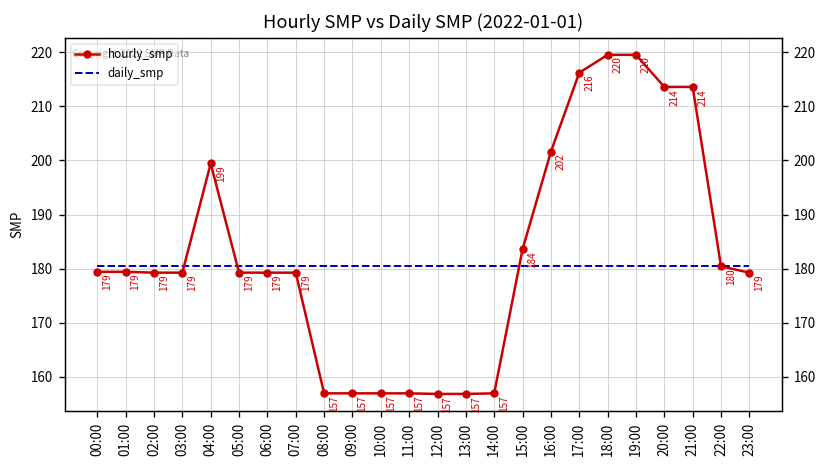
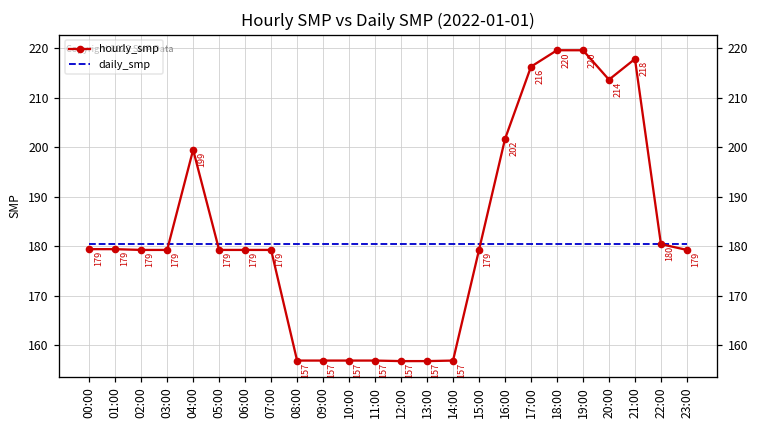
hourly_smp, 15:00: 184 -> 179
hourly_smp, 21:00: 214 -> 218
